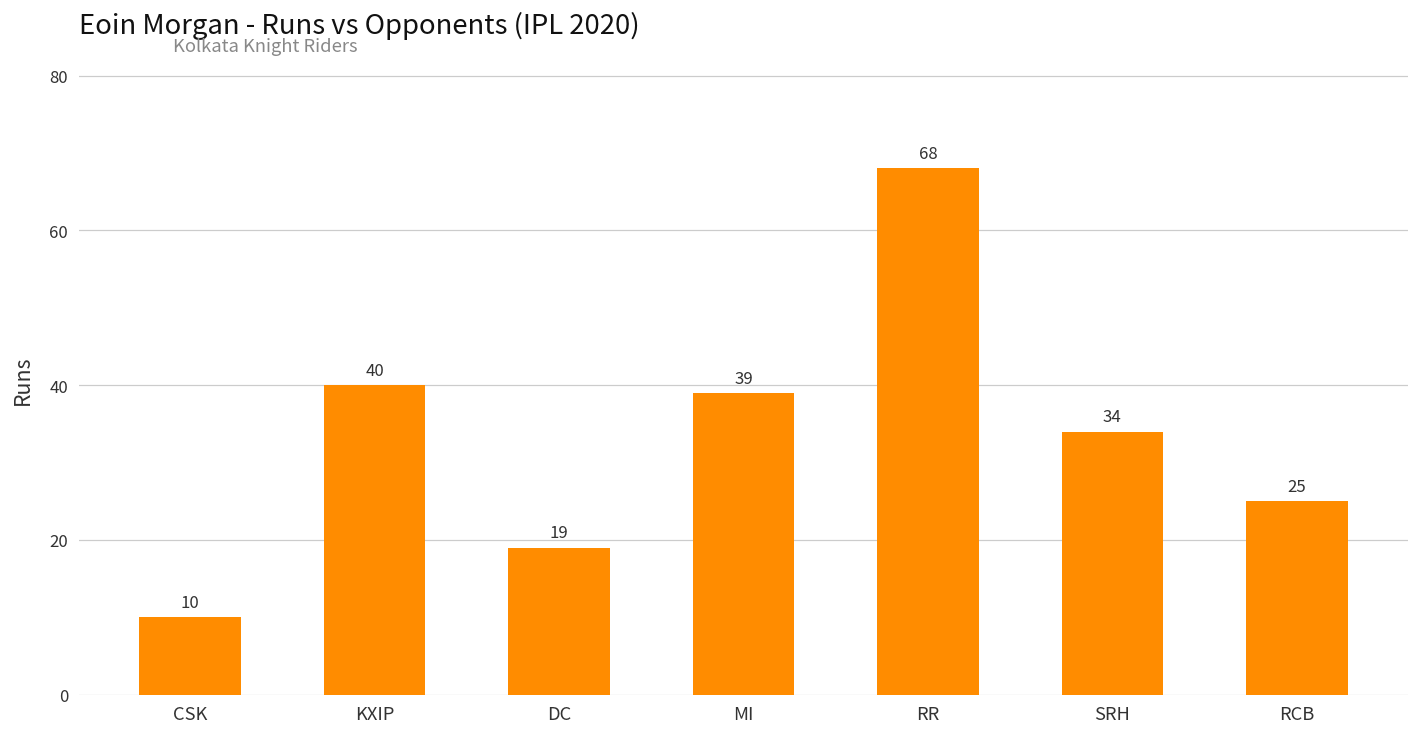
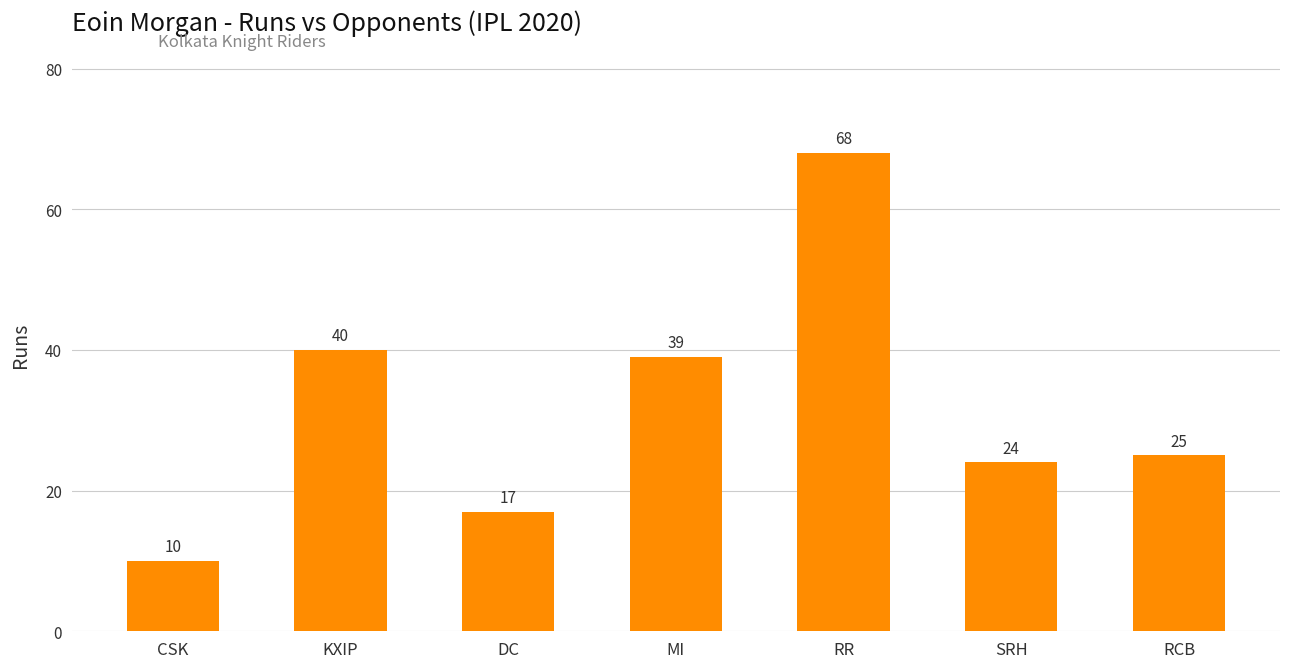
DC: 19 -> 17
SRH: 34 -> 24
